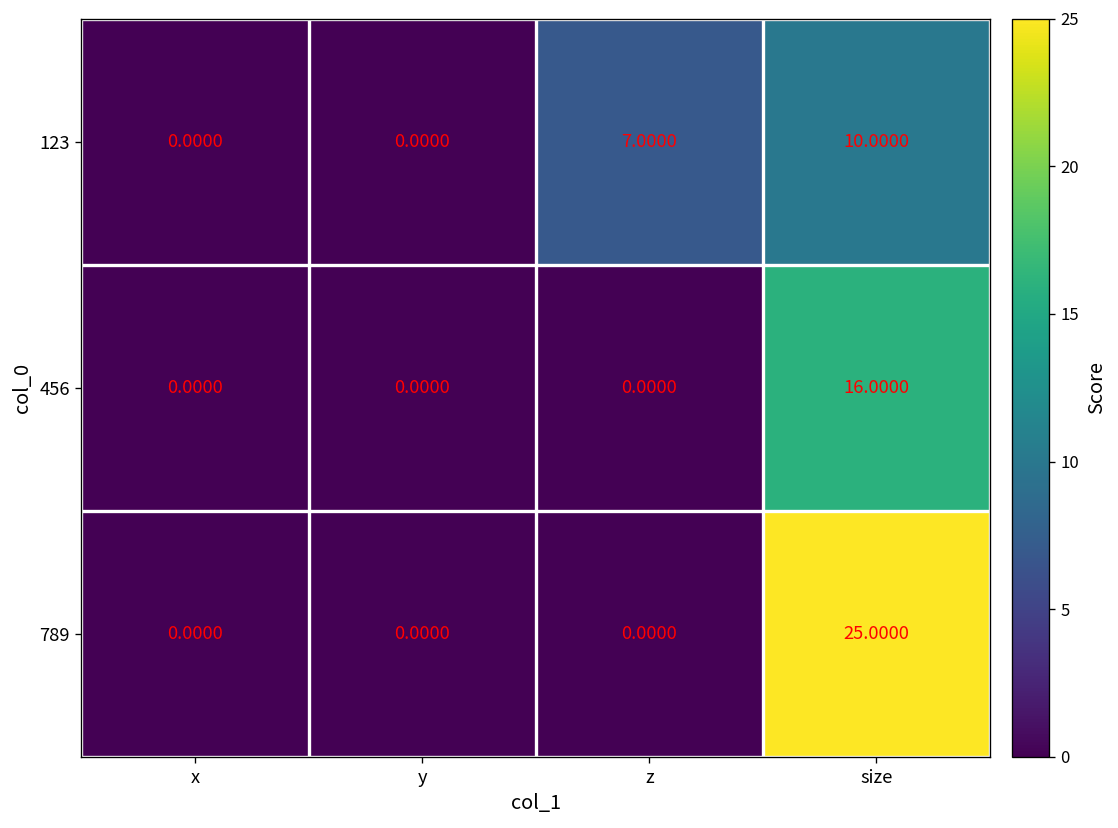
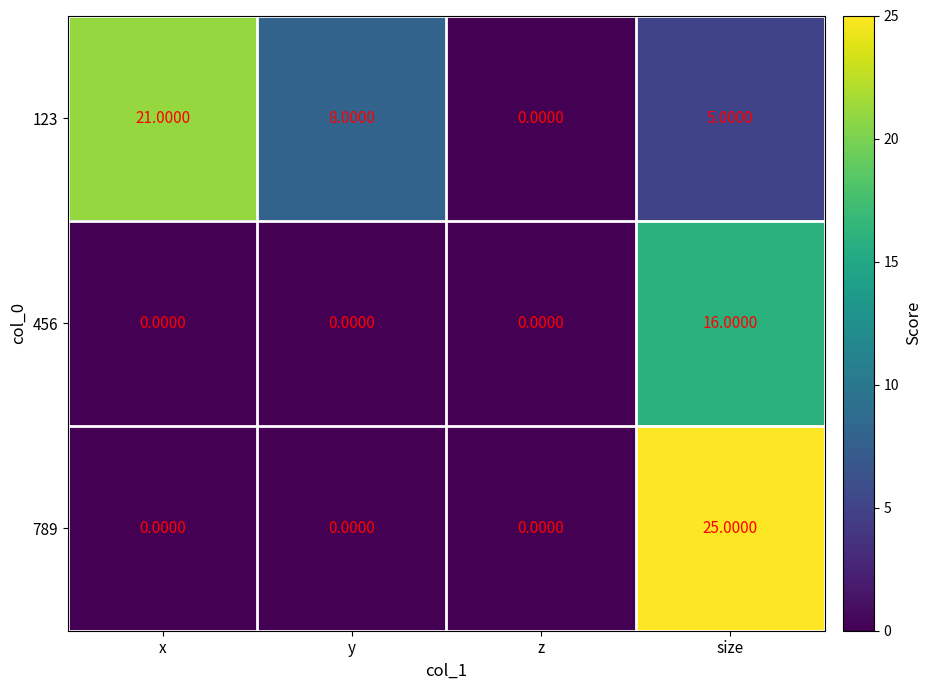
123, x: 0.0000 -> 21.0000
123, y: 0.0000 -> 8.0000
123, z: 7.0000 -> 0.0000
123, size: 10.0000 -> 5.0000
